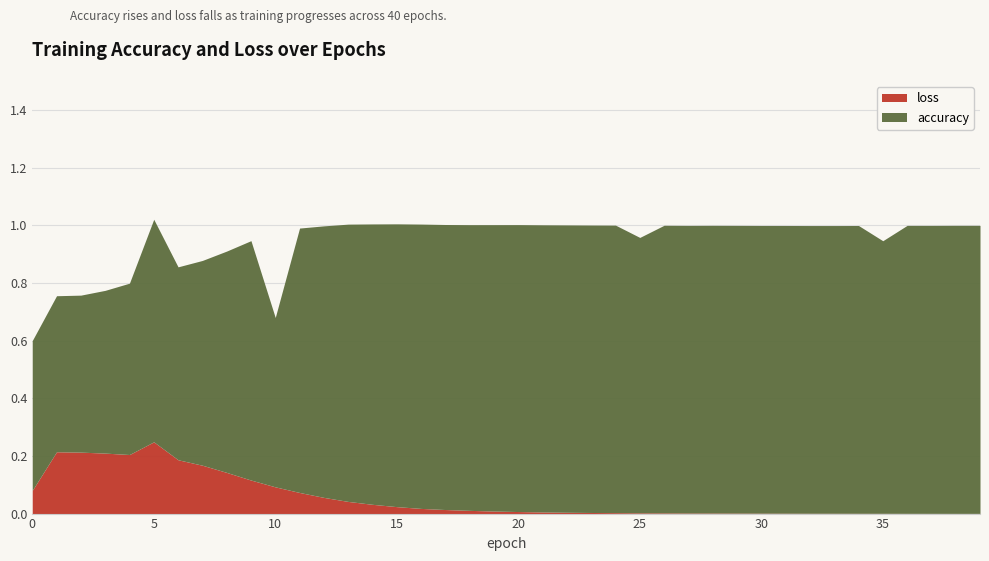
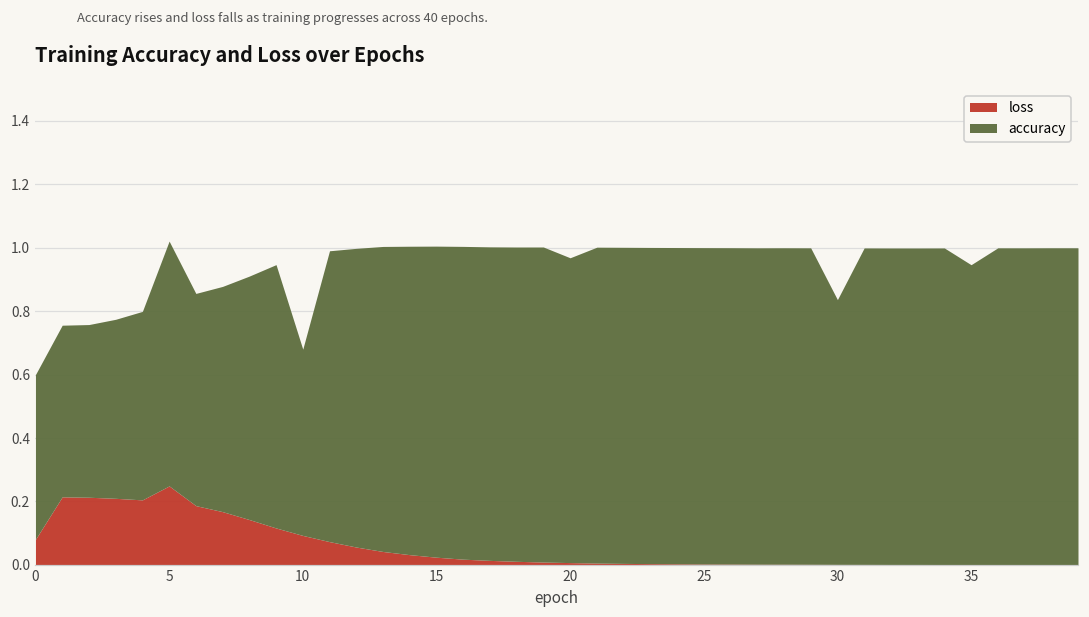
accuracy, 20: 0.99 -> 0.96
accuracy, 25: 0.95 -> 1.00
accuracy, 30: 1.00 -> 0.83
